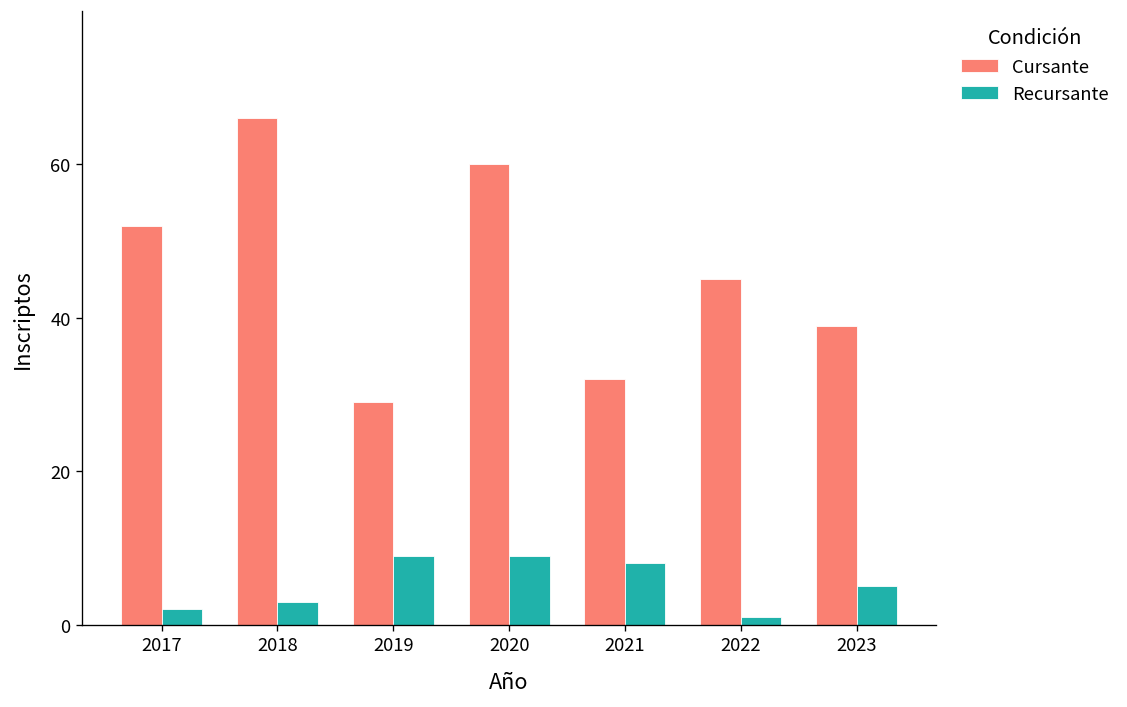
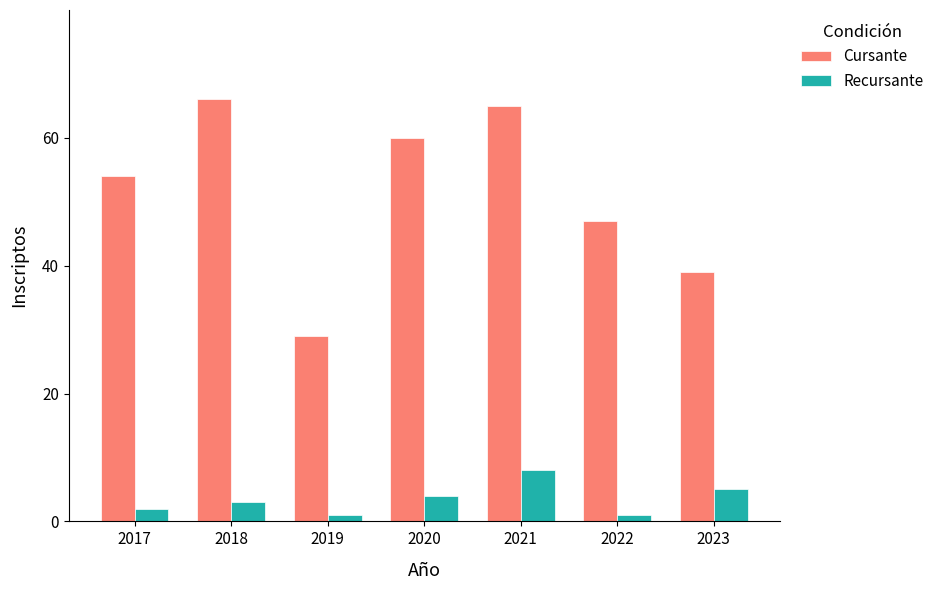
Cursante, 2017: 52 -> 54
Recursante, 2019: 9 -> 1
Recursante, 2020: 9 -> 4
Cursante, 2021: 32 -> 65
Cursante, 2022: 45 -> 47
